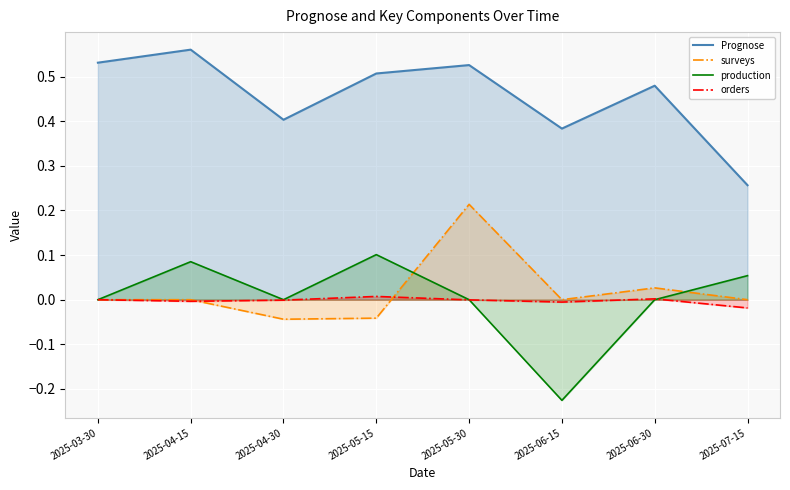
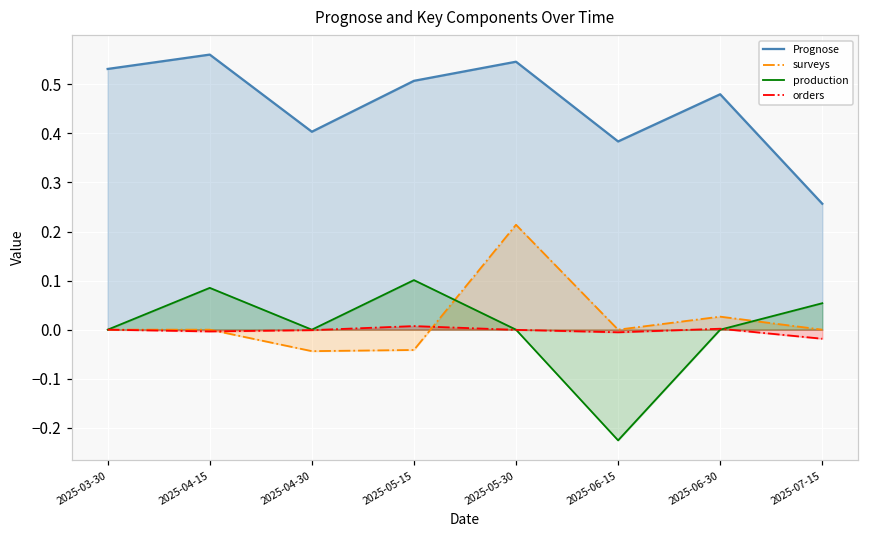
Prognose, 2025-05-30: 0.53 -> 0.55
